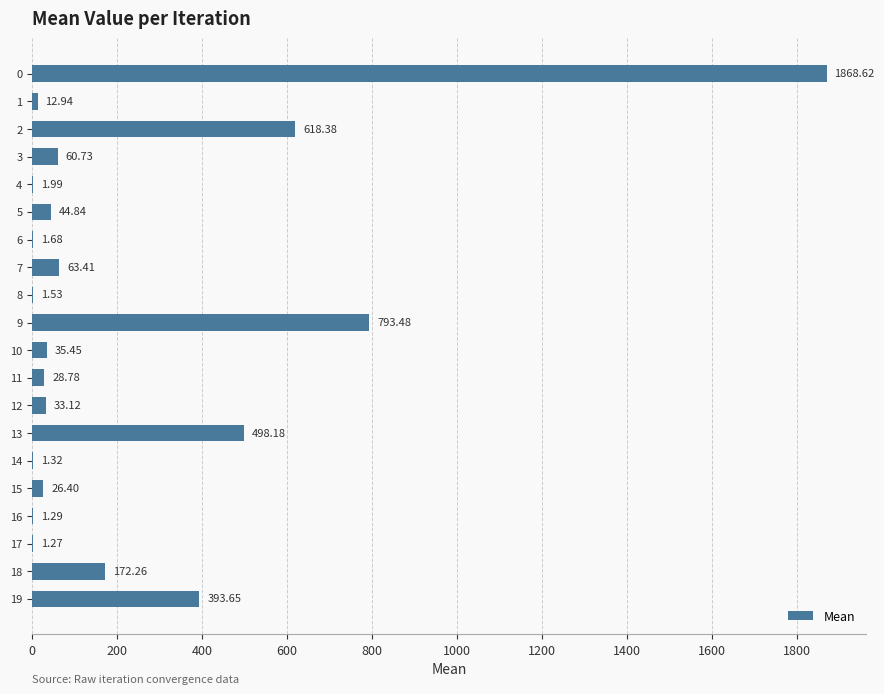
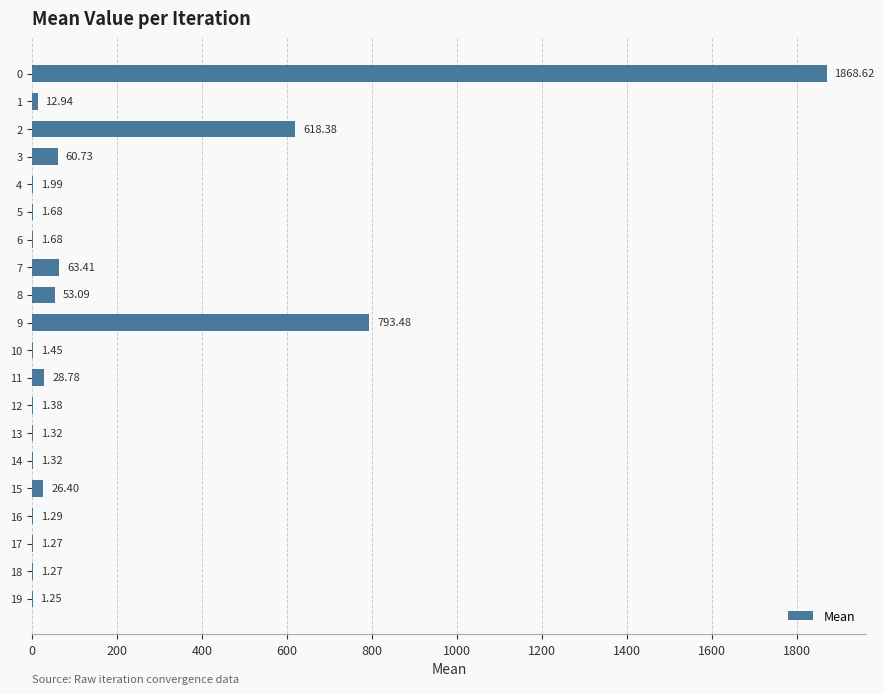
5: 44.84 -> 1.68
8: 1.53 -> 53.09
10: 35.45 -> 1.45
12: 33.12 -> 1.38
13: 498.18 -> 1.32
18: 172.26 -> 1.27
19: 393.65 -> 1.25
